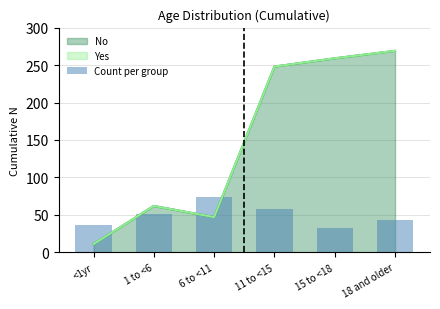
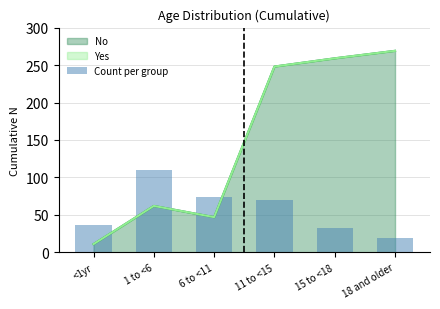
Count per group, 1 to <6: 50 -> 110
Count per group, 11 to <15: 60 -> 70
Count per group, 18 and older: 40 -> 20
